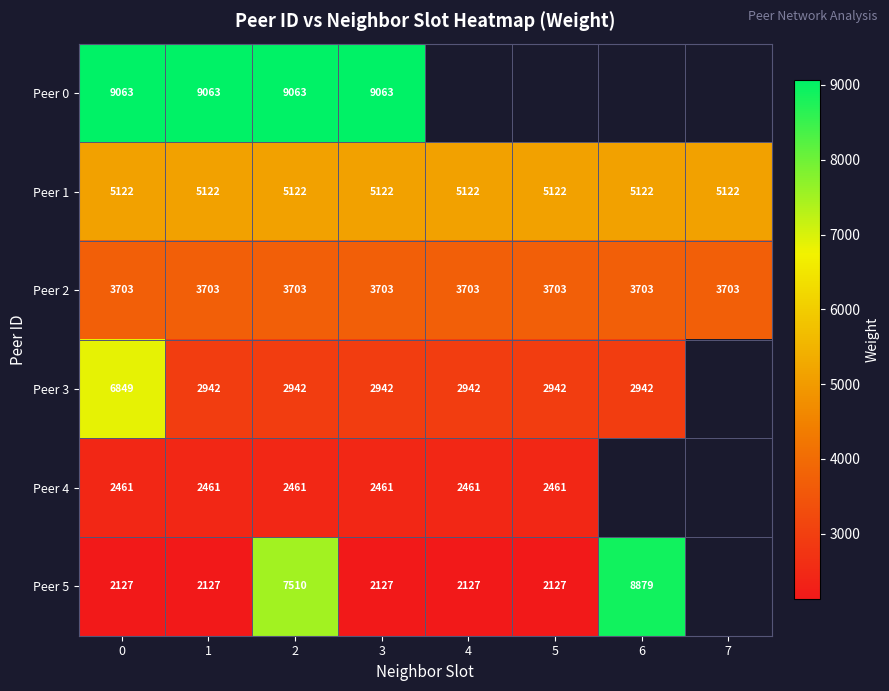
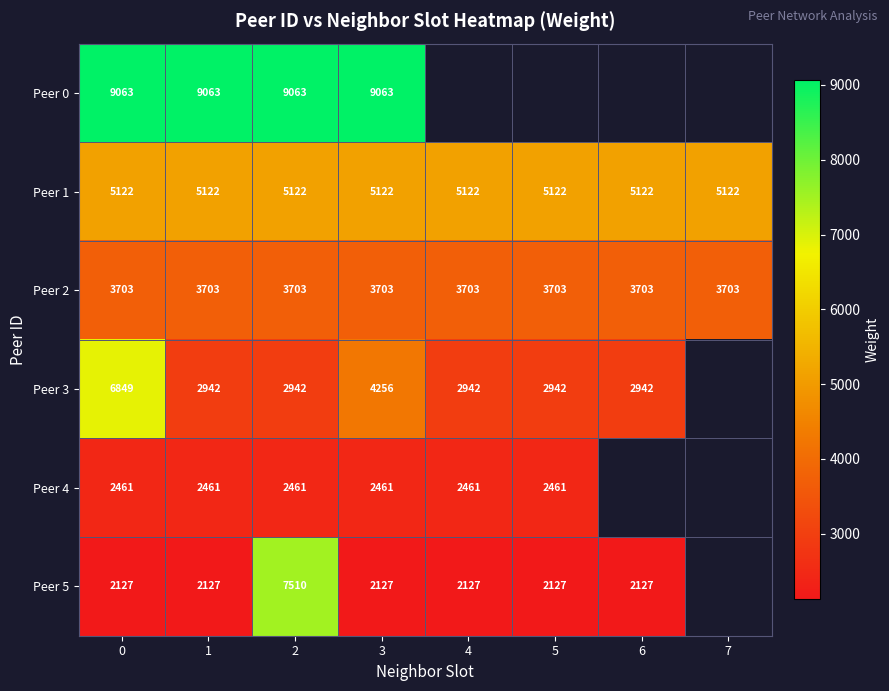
Peer 3, 3: 2942 -> 4256
Peer 5, 6: 8879 -> 2127
